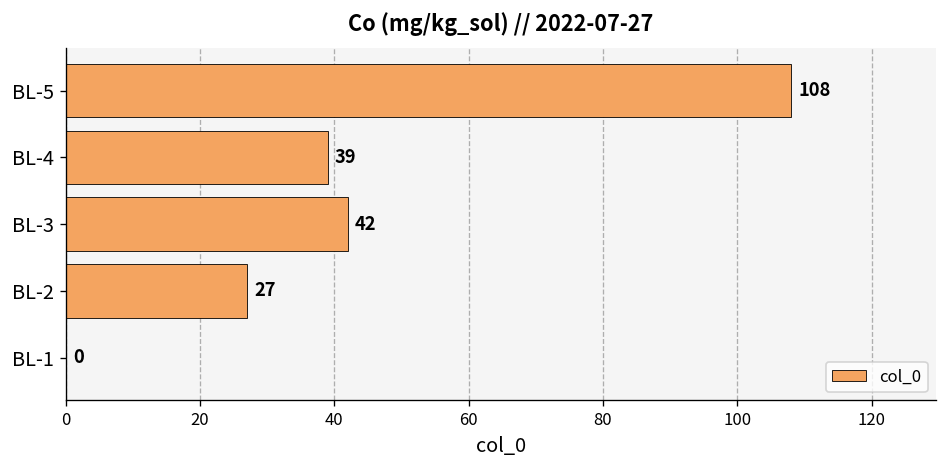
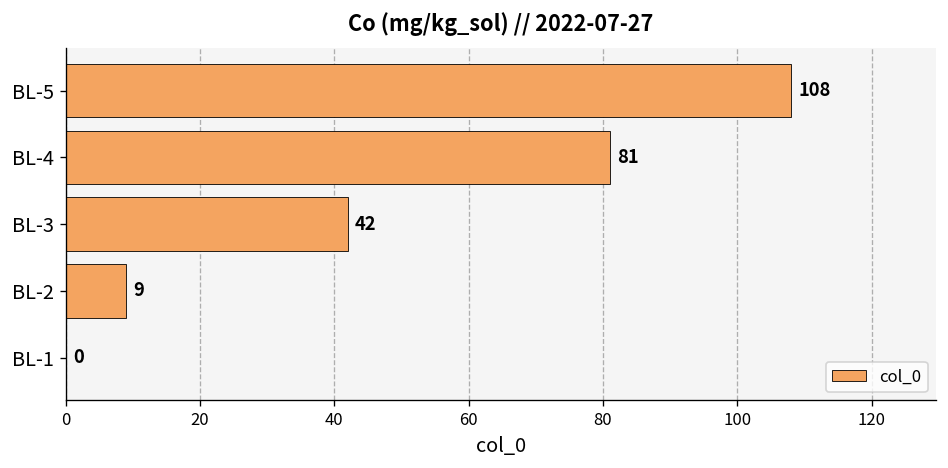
BL-4: 39 -> 81
BL-2: 27 -> 9
